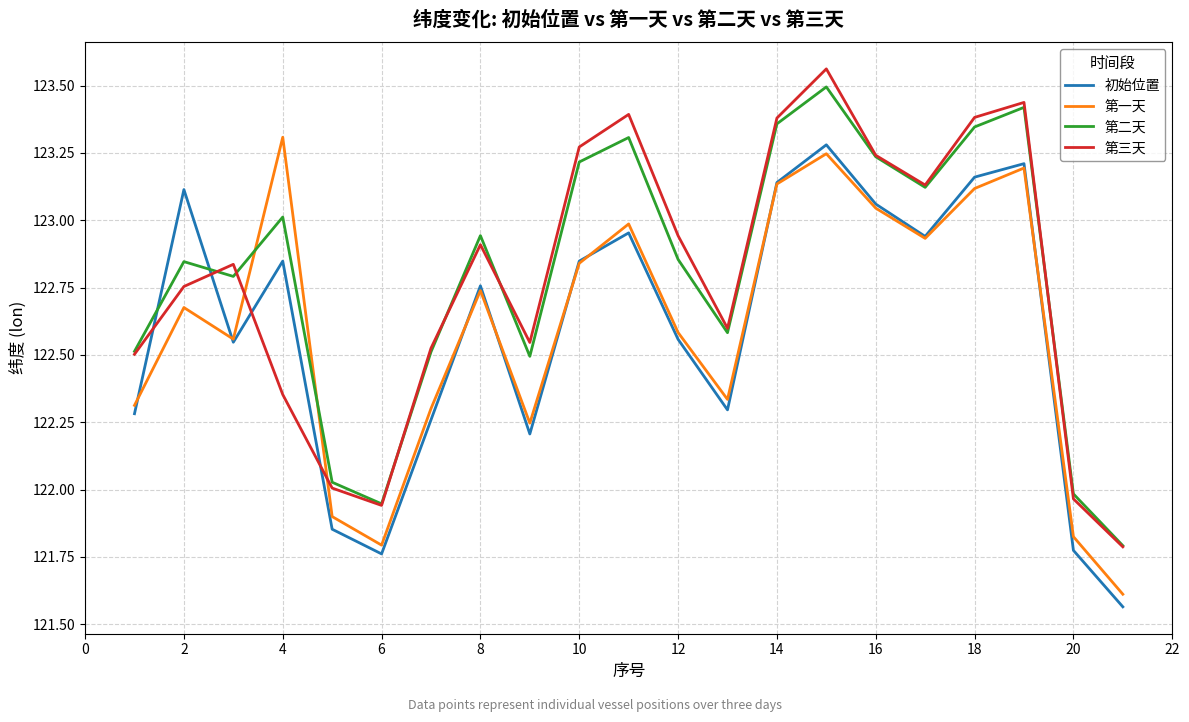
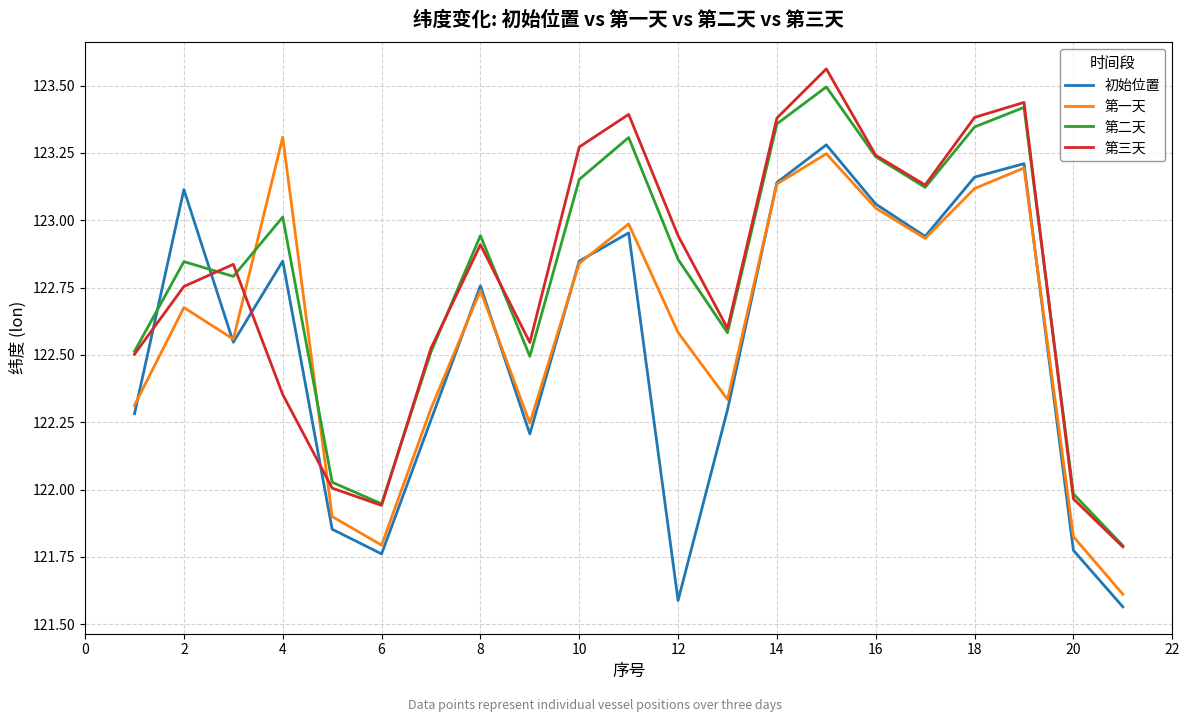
第二天, 10: 123.22 -> 123.15
初始位置, 12: 122.56 -> 121.59
